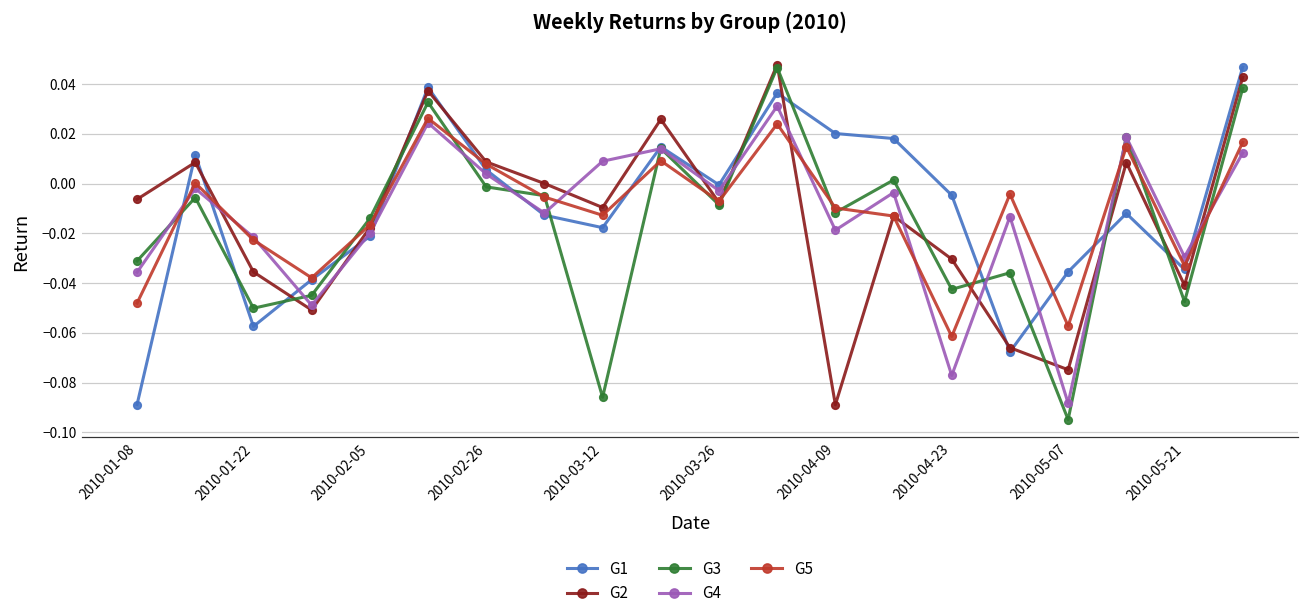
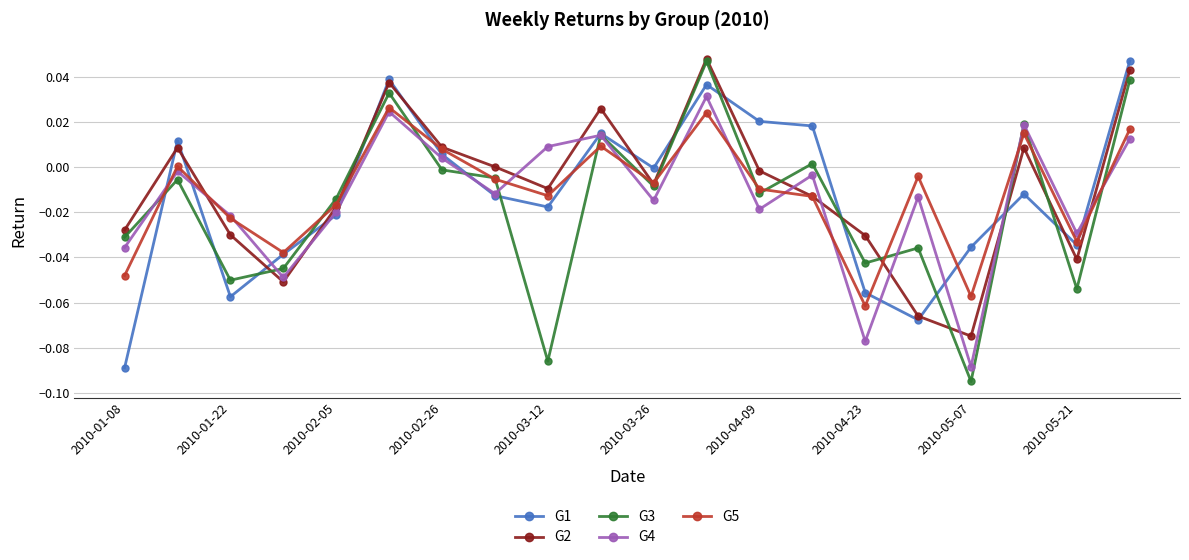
G2, 2010-01-08: -0.006 -> -0.028
G2, 2010-01-22: -0.036 -> -0.030
G4, 2010-03-26: -0.003 -> -0.015
G2, 2010-04-09: -0.089 -> -0.002
G1, 2010-04-23: -0.005 -> -0.056
G3, 2010-05-21: -0.047 -> -0.054
